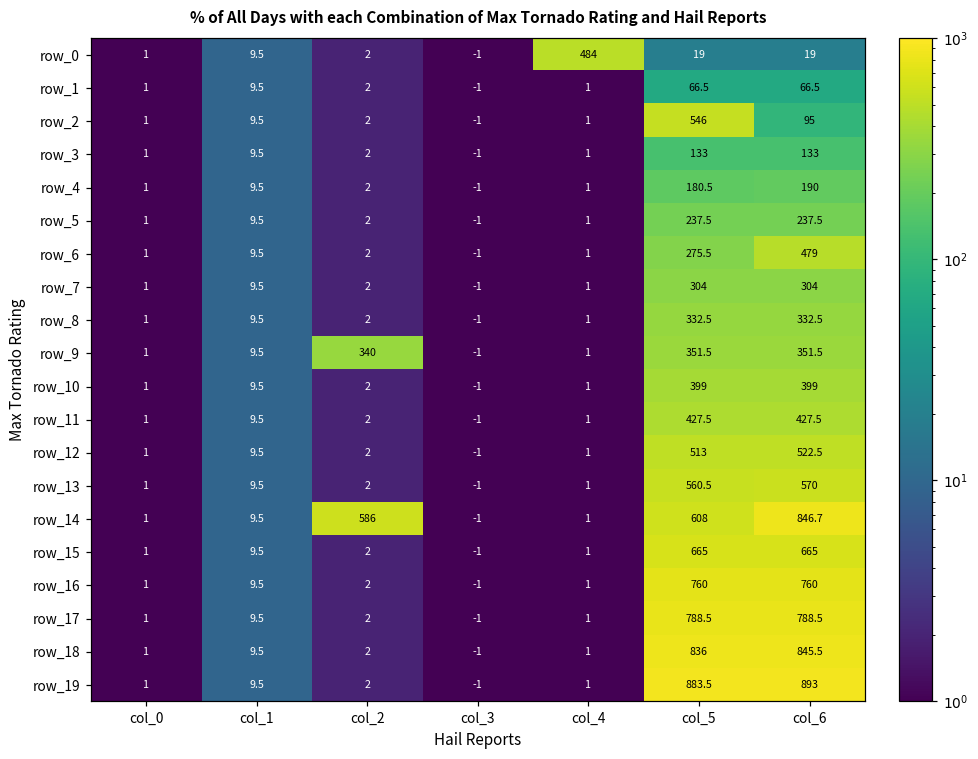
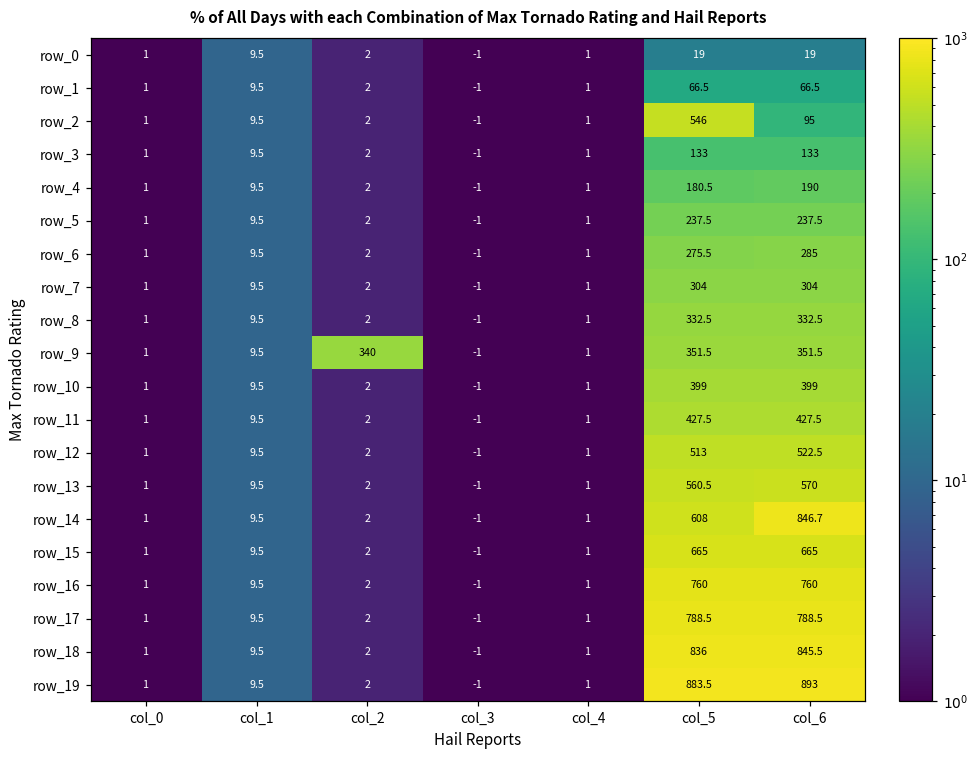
row_0, col_4: 484 -> 1
row_6, col_6: 479 -> 285
row_14, col_2: 586 -> 2
